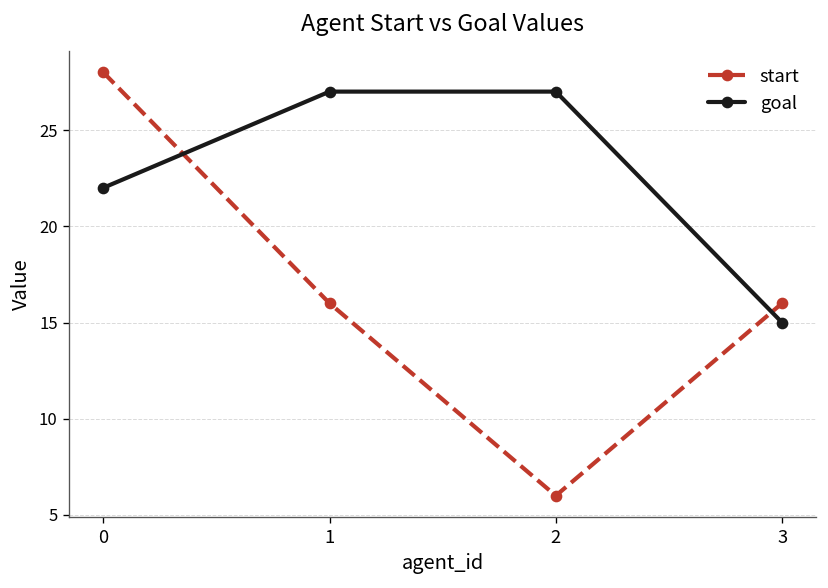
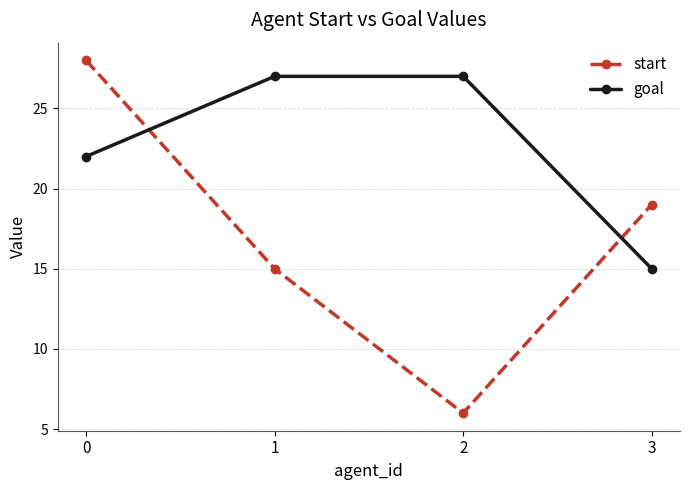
start, 1: 16 -> 15
start, 3: 16 -> 19
